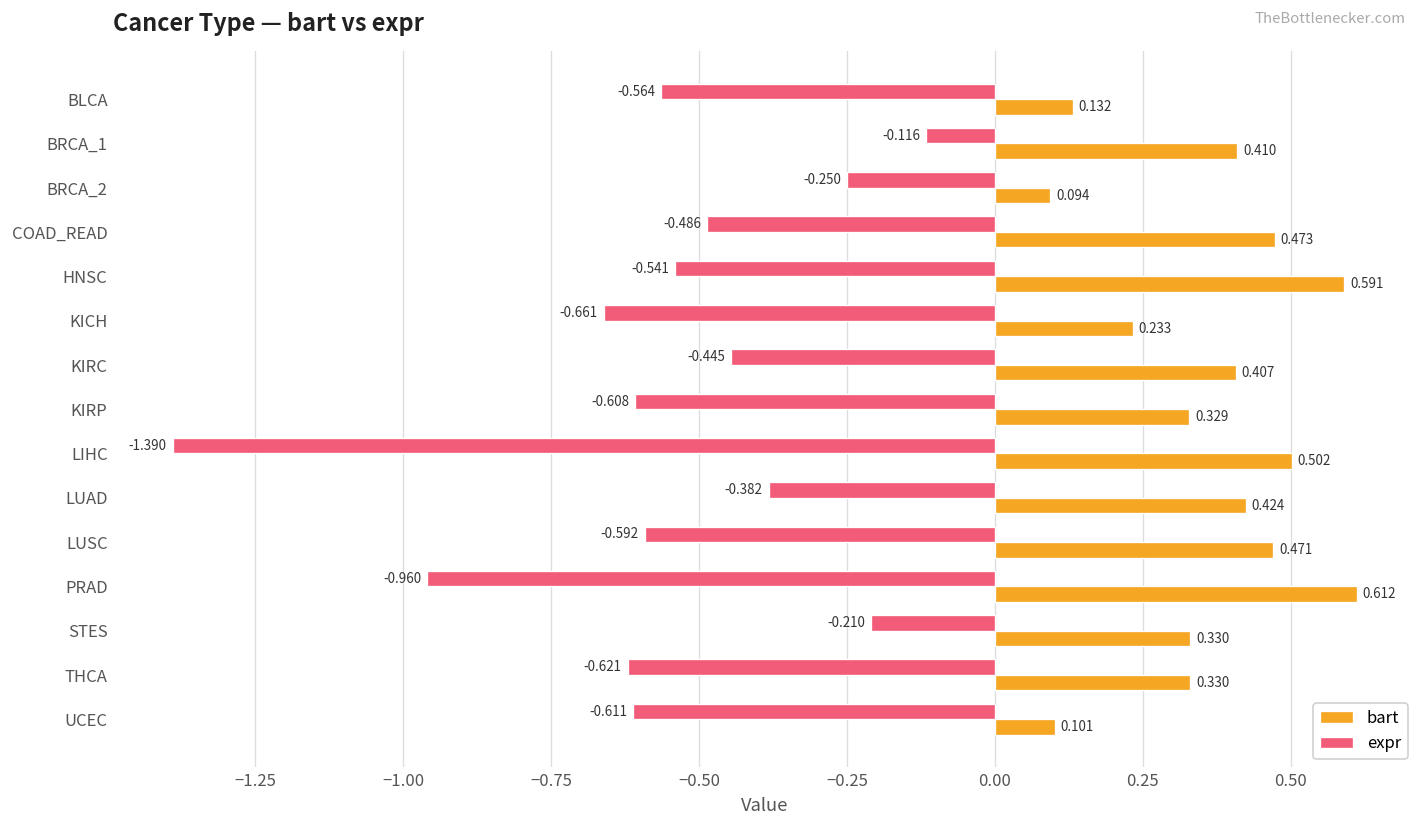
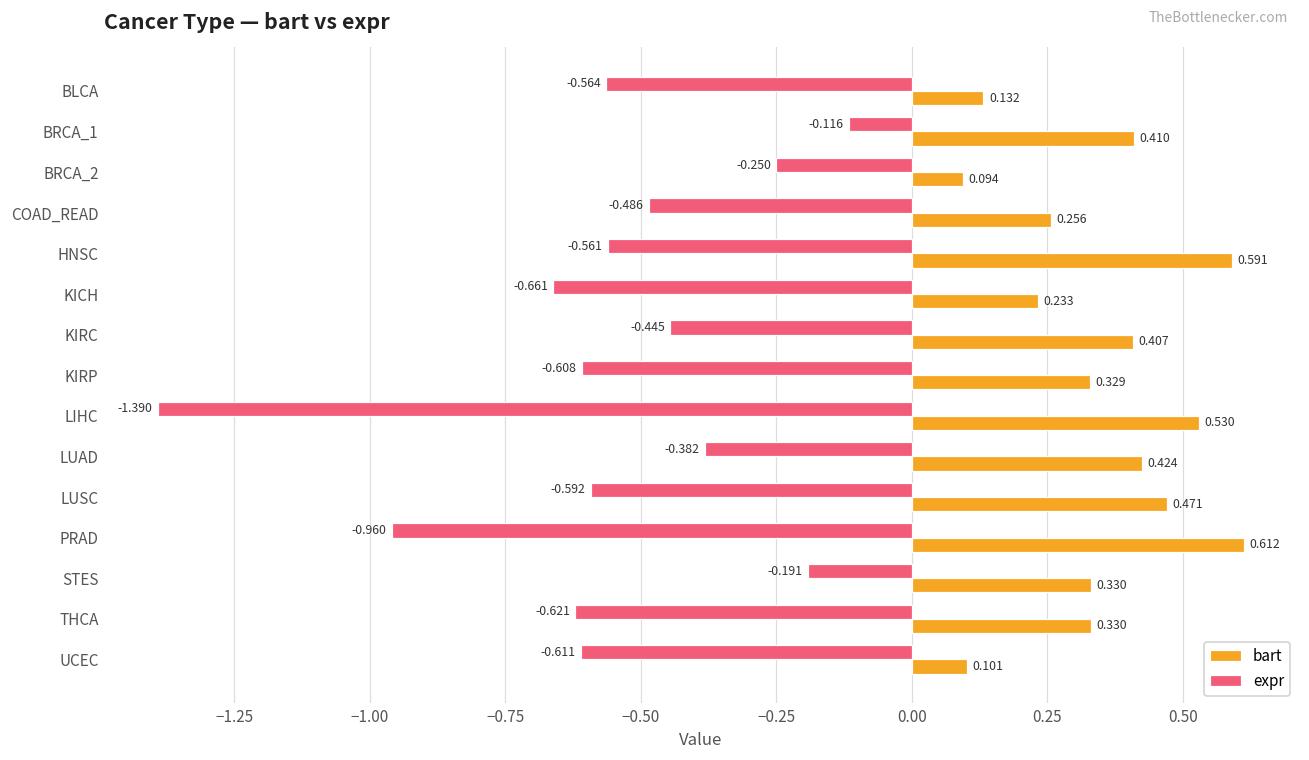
bart, COAD_READ: 0.473 -> 0.256
expr, HNSC: -0.541 -> -0.561
bart, LIHC: 0.502 -> 0.530
expr, STES: -0.210 -> -0.191
